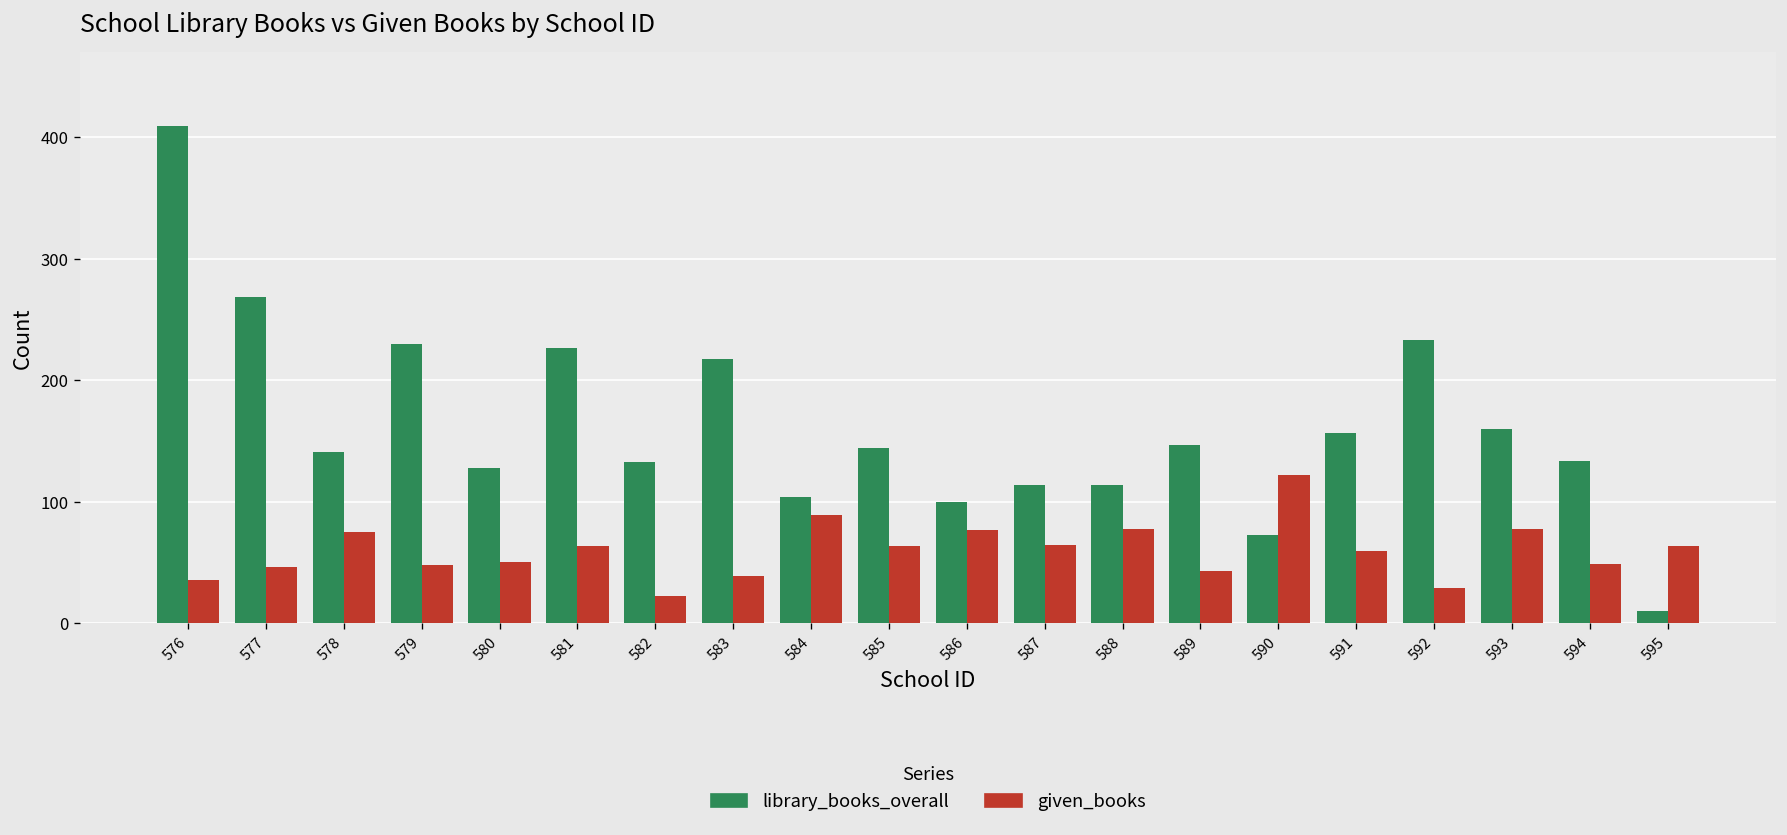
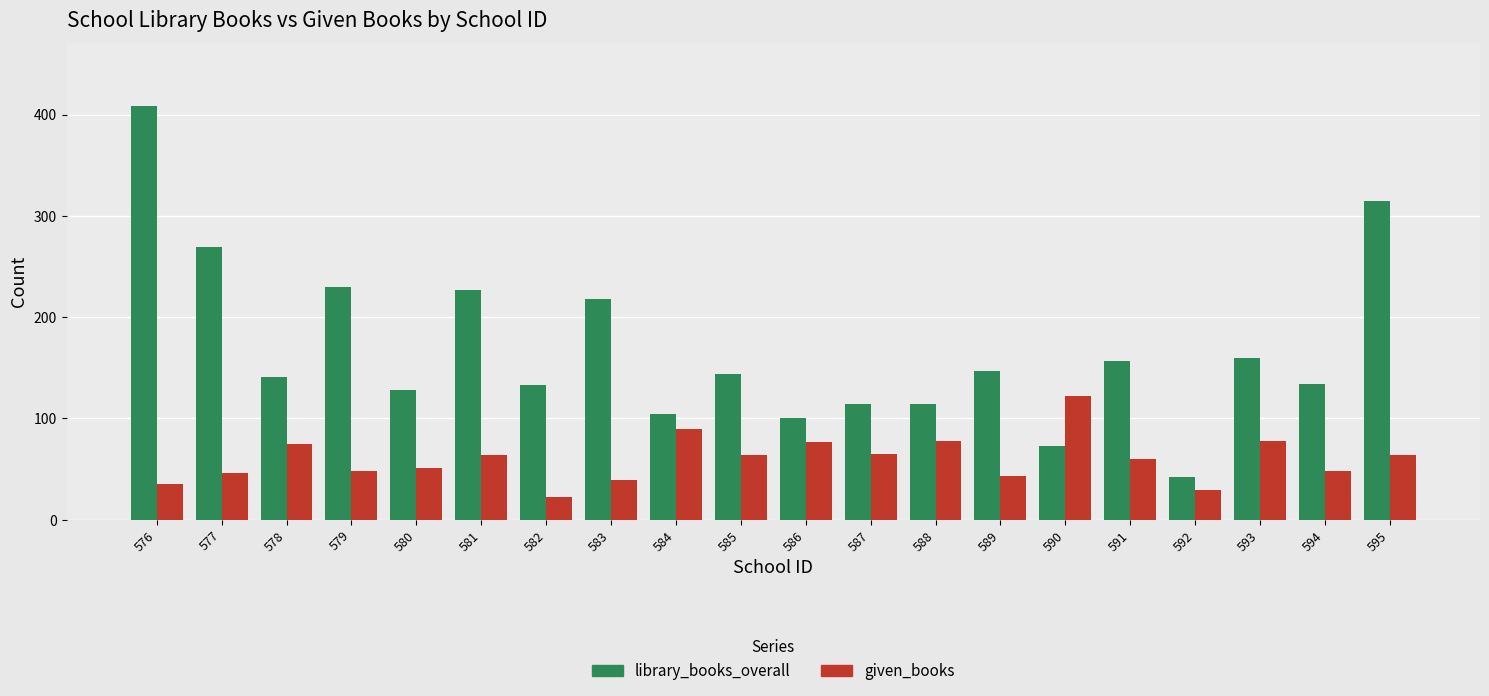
library_books_overall, 592: 233 -> 42
library_books_overall, 595: 10 -> 315
